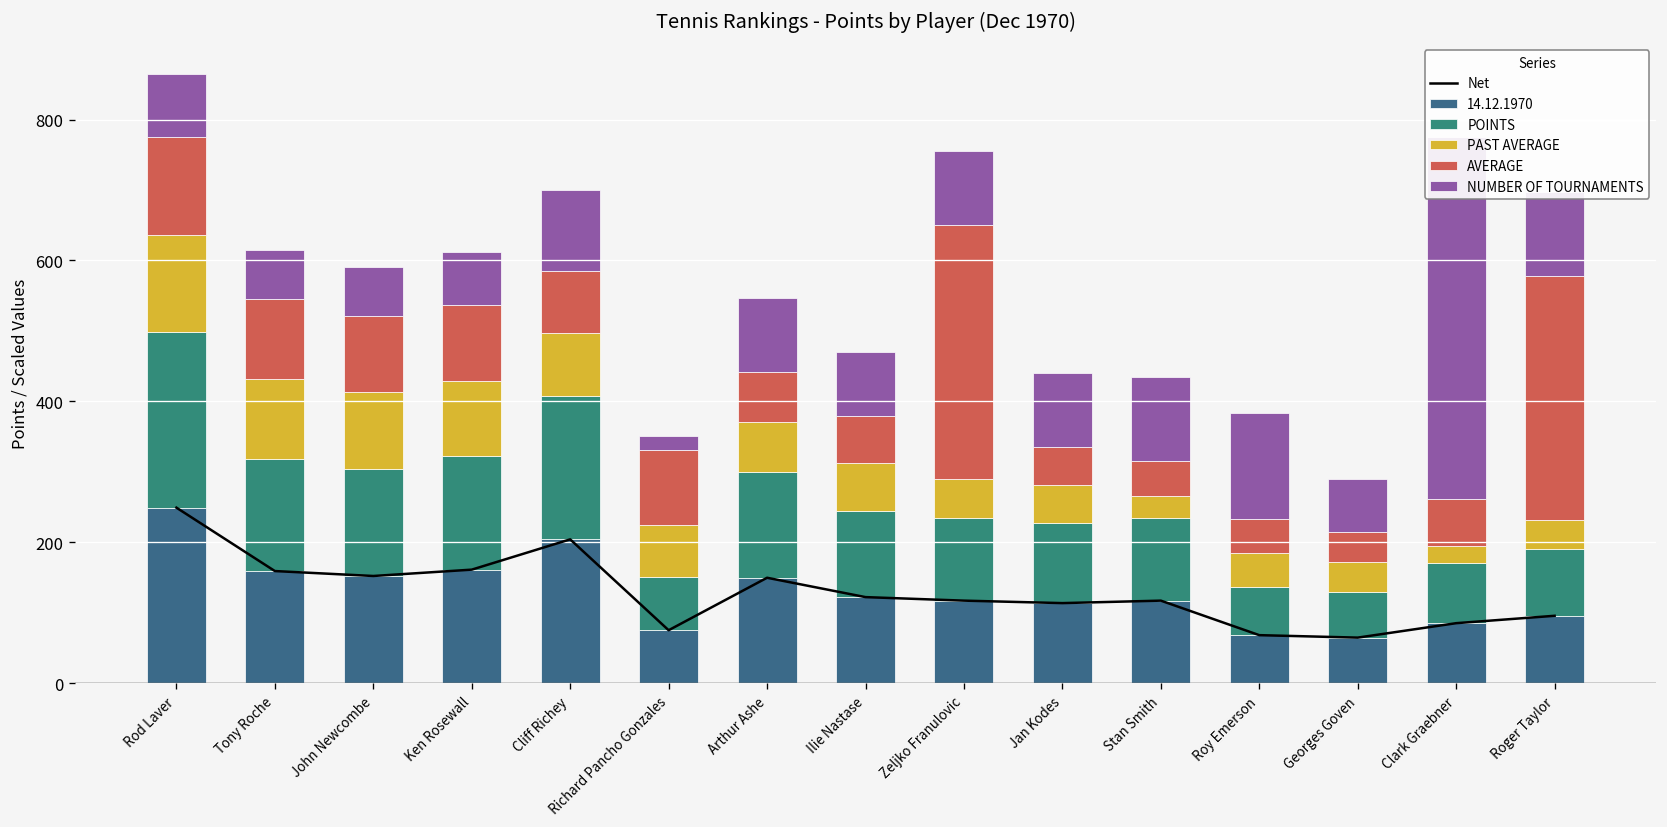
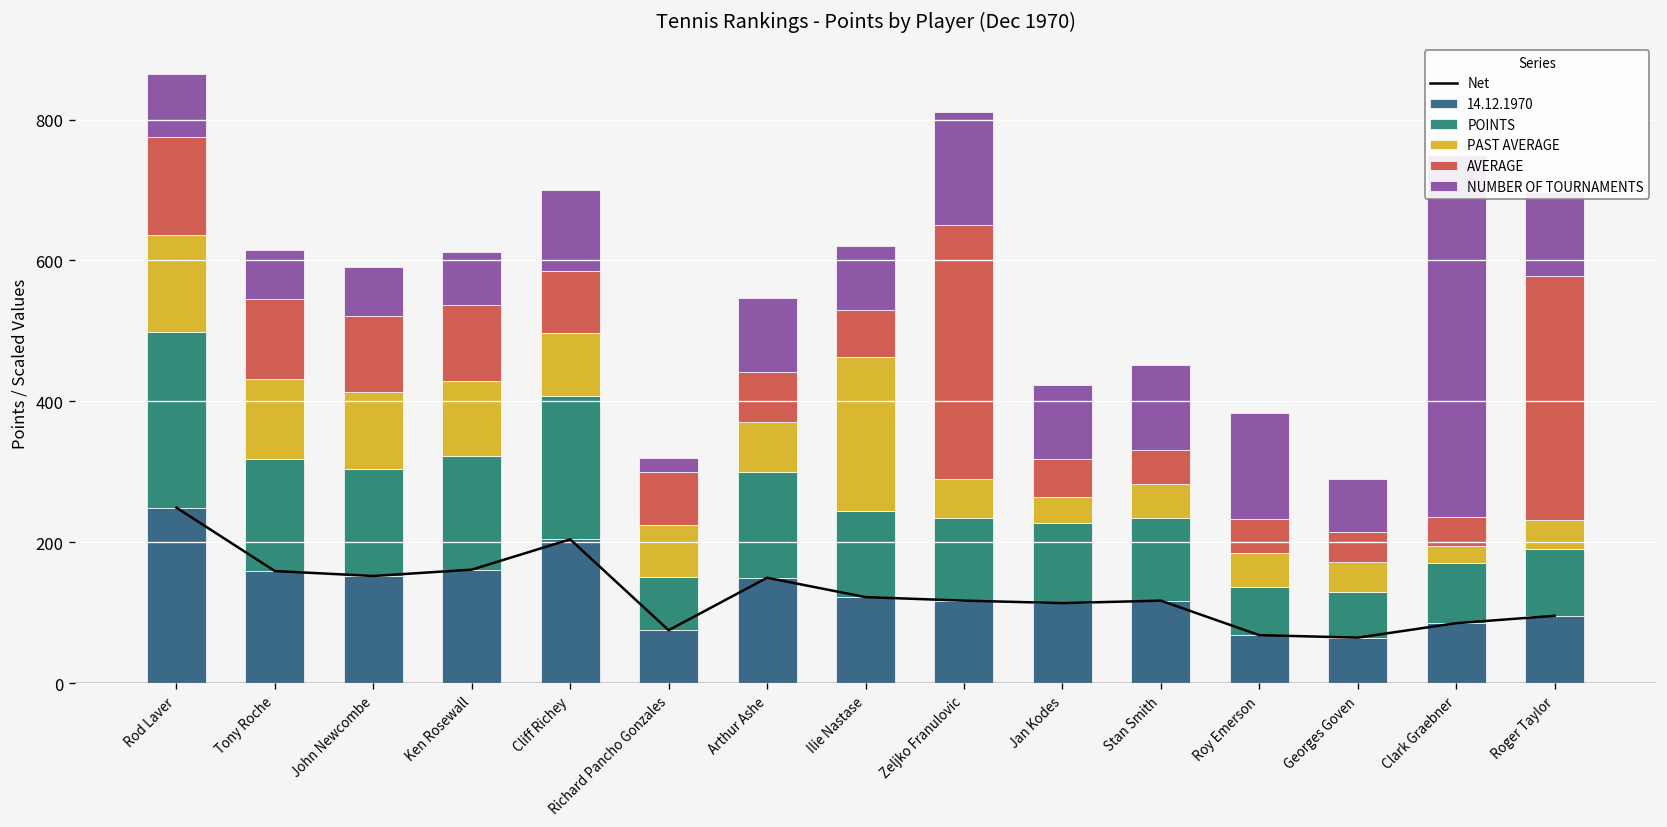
AVERAGE, Richard Pancho Gonzales: 110 -> 80
PAST AVERAGE, Ilie Nastase: 70 -> 220
NUMBER OF TOURNAMENTS, Zeljko Franulovic: 110 -> 160
PAST AVERAGE, Jan Kodes: 50 -> 40
PAST AVERAGE, Stan Smith: 30 -> 50
AVERAGE, Clark Graebner: 70 -> 40
